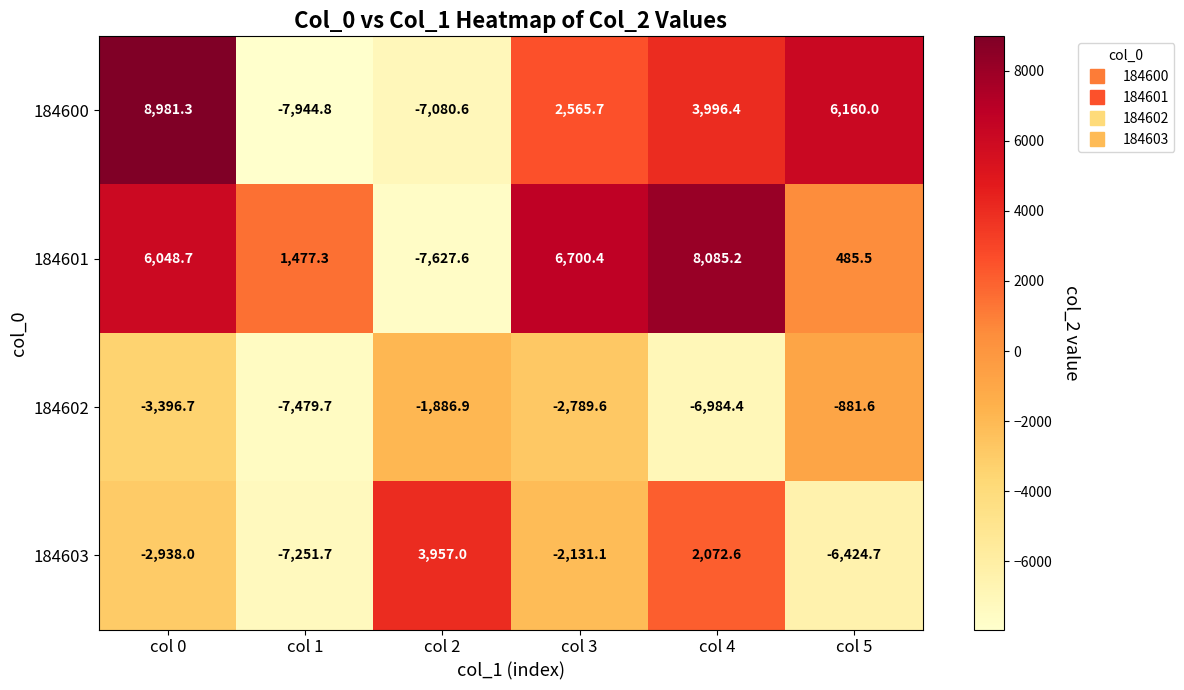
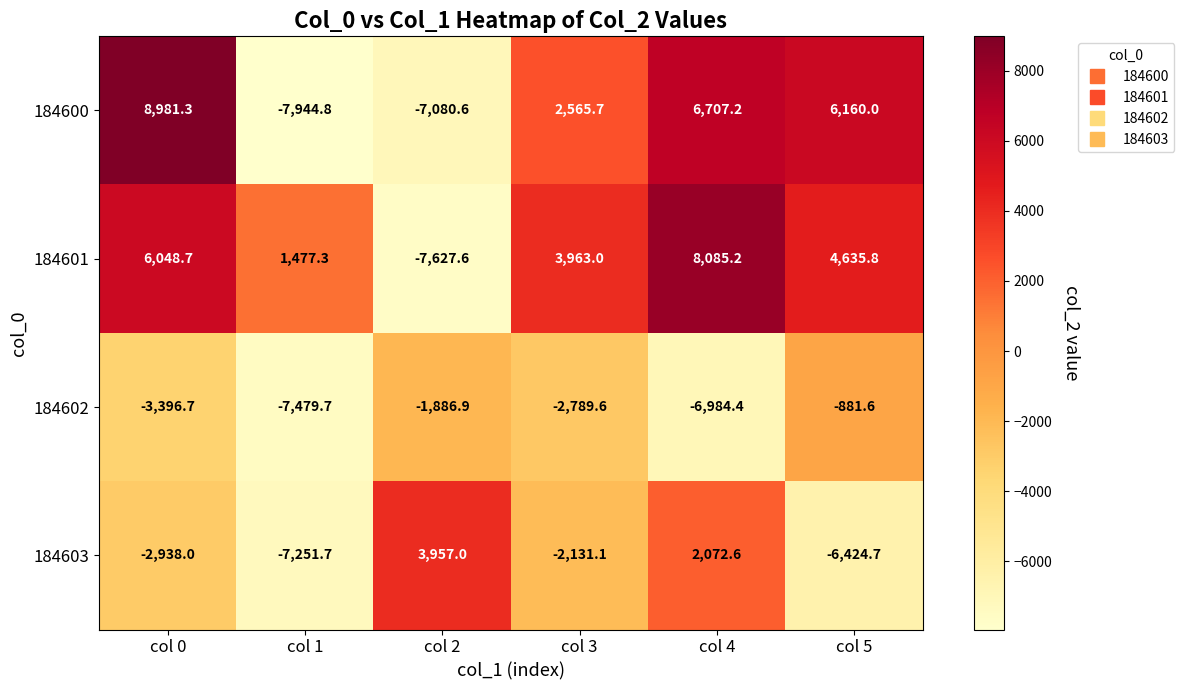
184600, col 4: 3,996.4 -> 6,707.2
184601, col 3: 6,700.4 -> 3,963.0
184601, col 5: 485.5 -> 4,635.8
